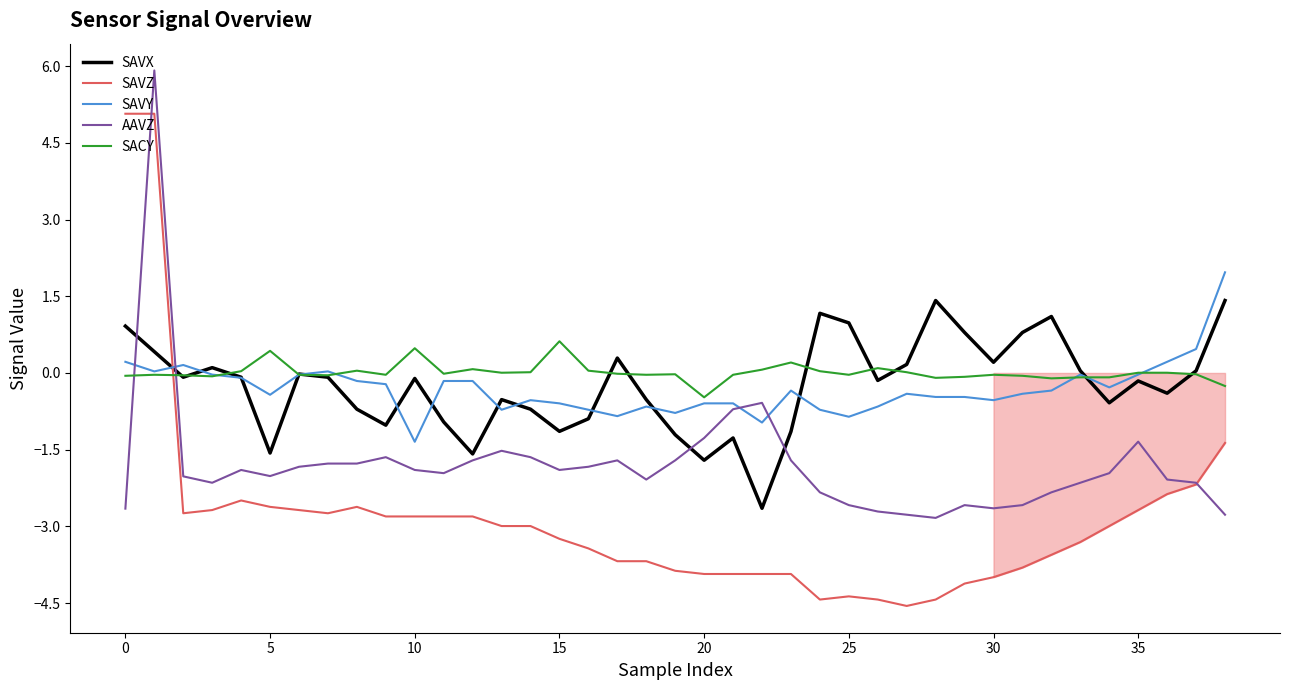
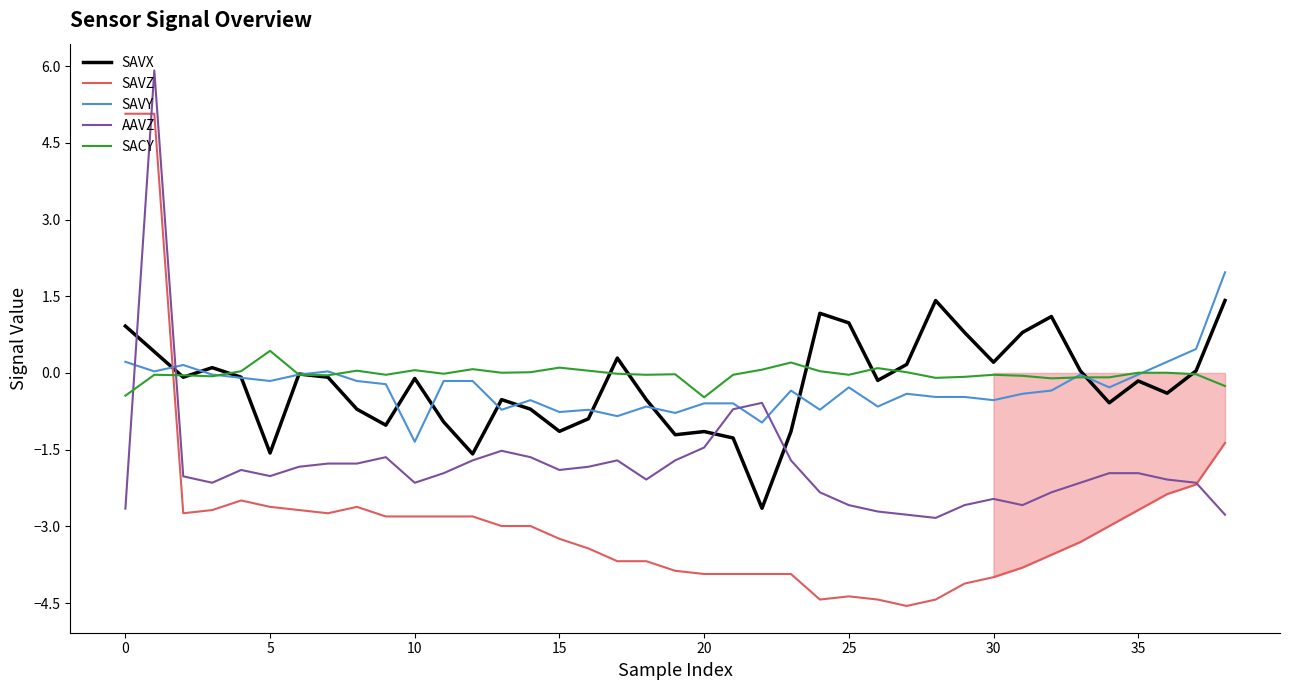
SACY, 0: -0.1 -> -0.4
SAVY, 5: -0.4 -> -0.2
AAVZ, 10: -1.9 -> -2.1
SACY, 10: 0.5 -> 0.1
SAVY, 15: -0.6 -> -0.8
SACY, 15: 0.6 -> 0.1
SAVX, 20: -1.7 -> -1.1
AAVZ, 20: -1.3 -> -1.5
SAVY, 25: -0.9 -> -0.3
AAVZ, 30: -2.6 -> -2.5
AAVZ, 35: -1.3 -> -2.0
